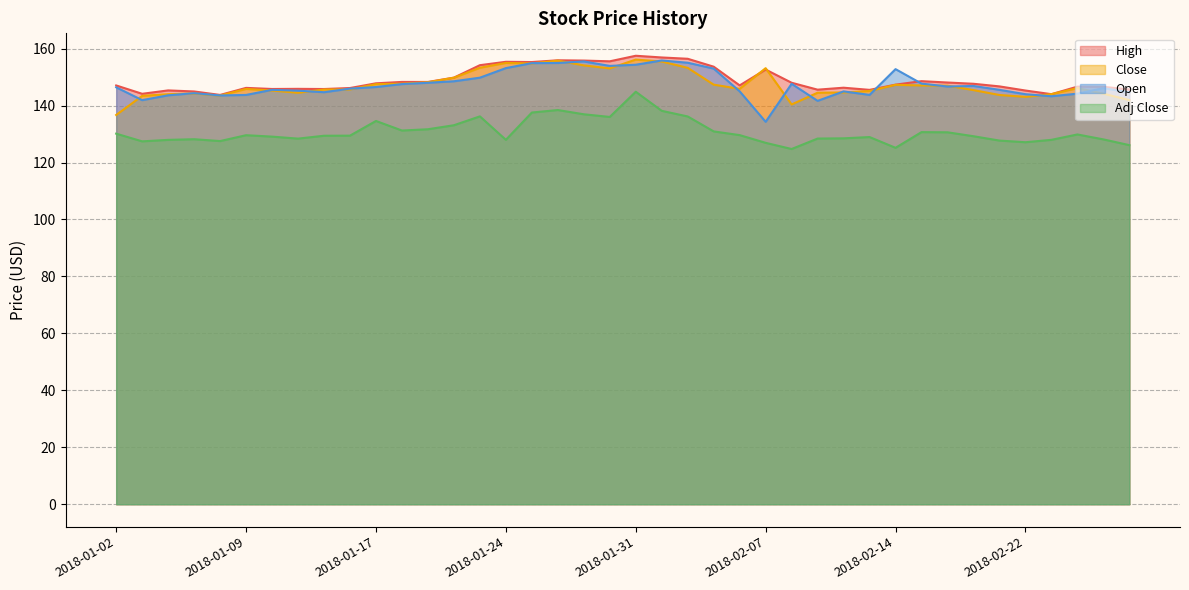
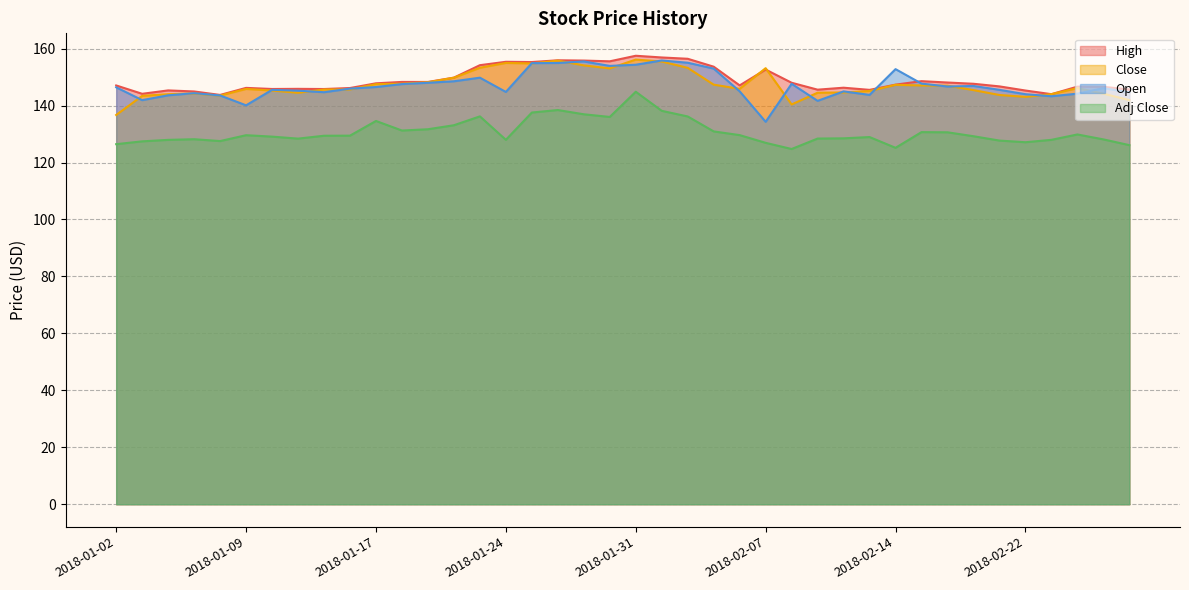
Adj Close, 2018-01-02: 130 -> 126
Open, 2018-01-09: 144 -> 140
Open, 2018-01-24: 153 -> 145
